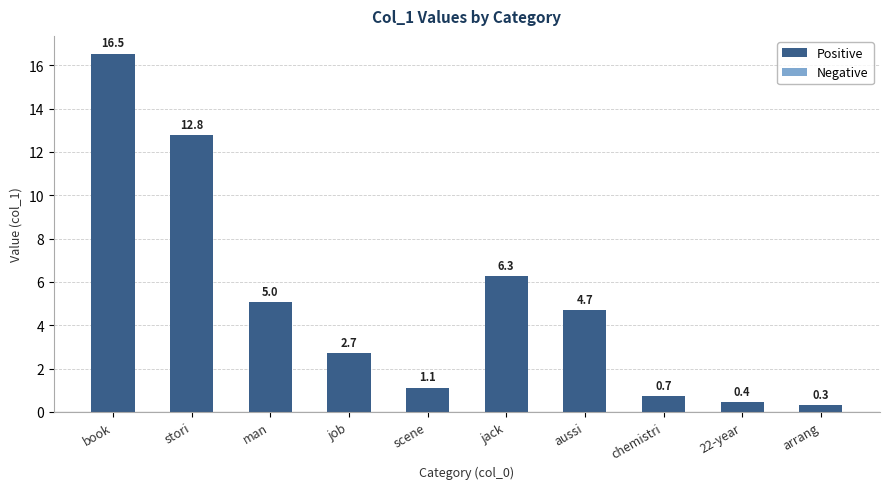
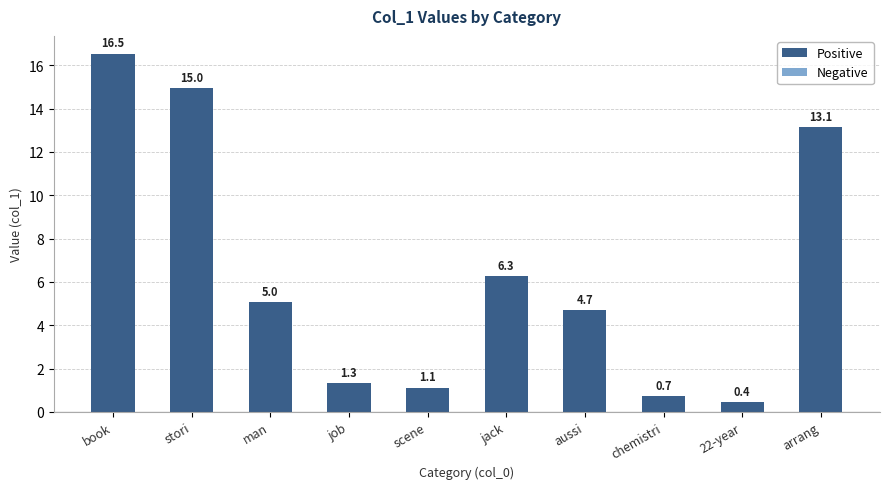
Positive, stori: 12.8 -> 15.0
Positive, job: 2.7 -> 1.3
Positive, arrang: 0.3 -> 13.1
